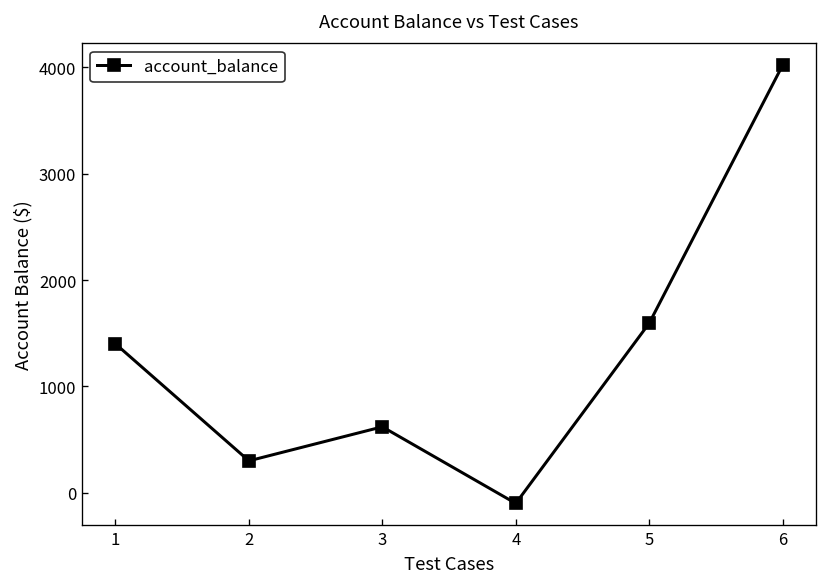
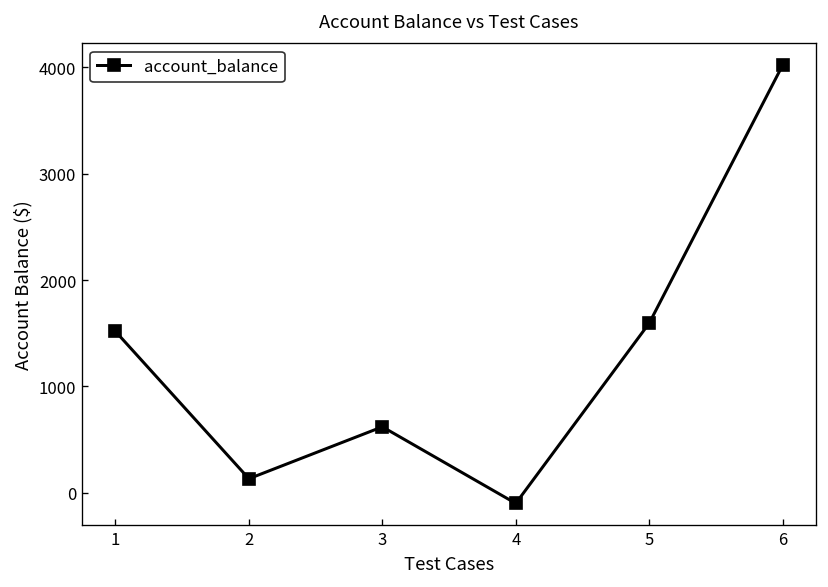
1: 1400 -> 1500
2: 300 -> 100
